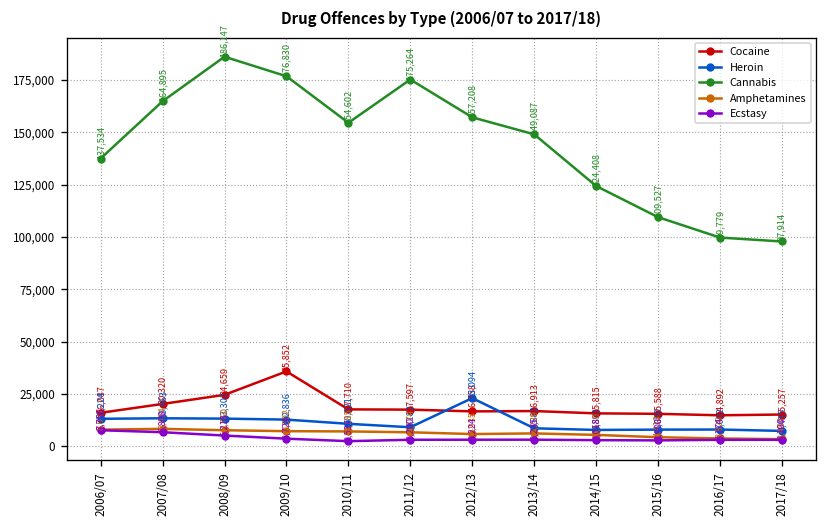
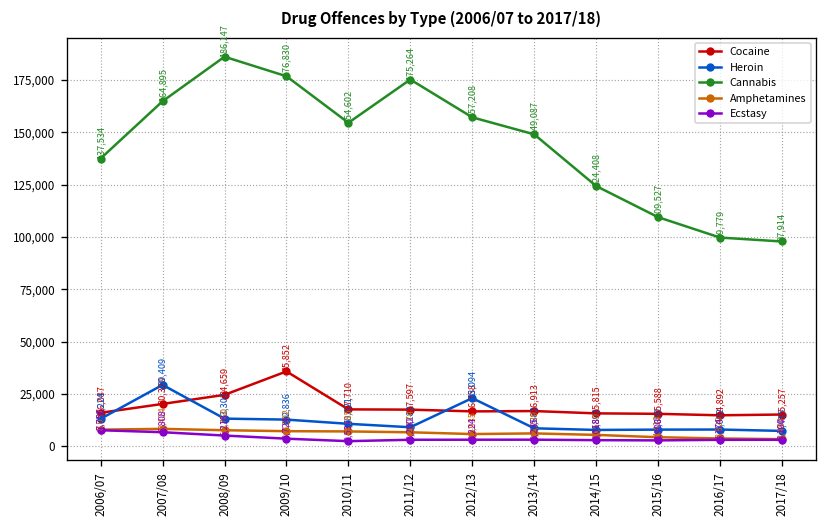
Heroin, 2007/08: 13,463 -> 29,409
